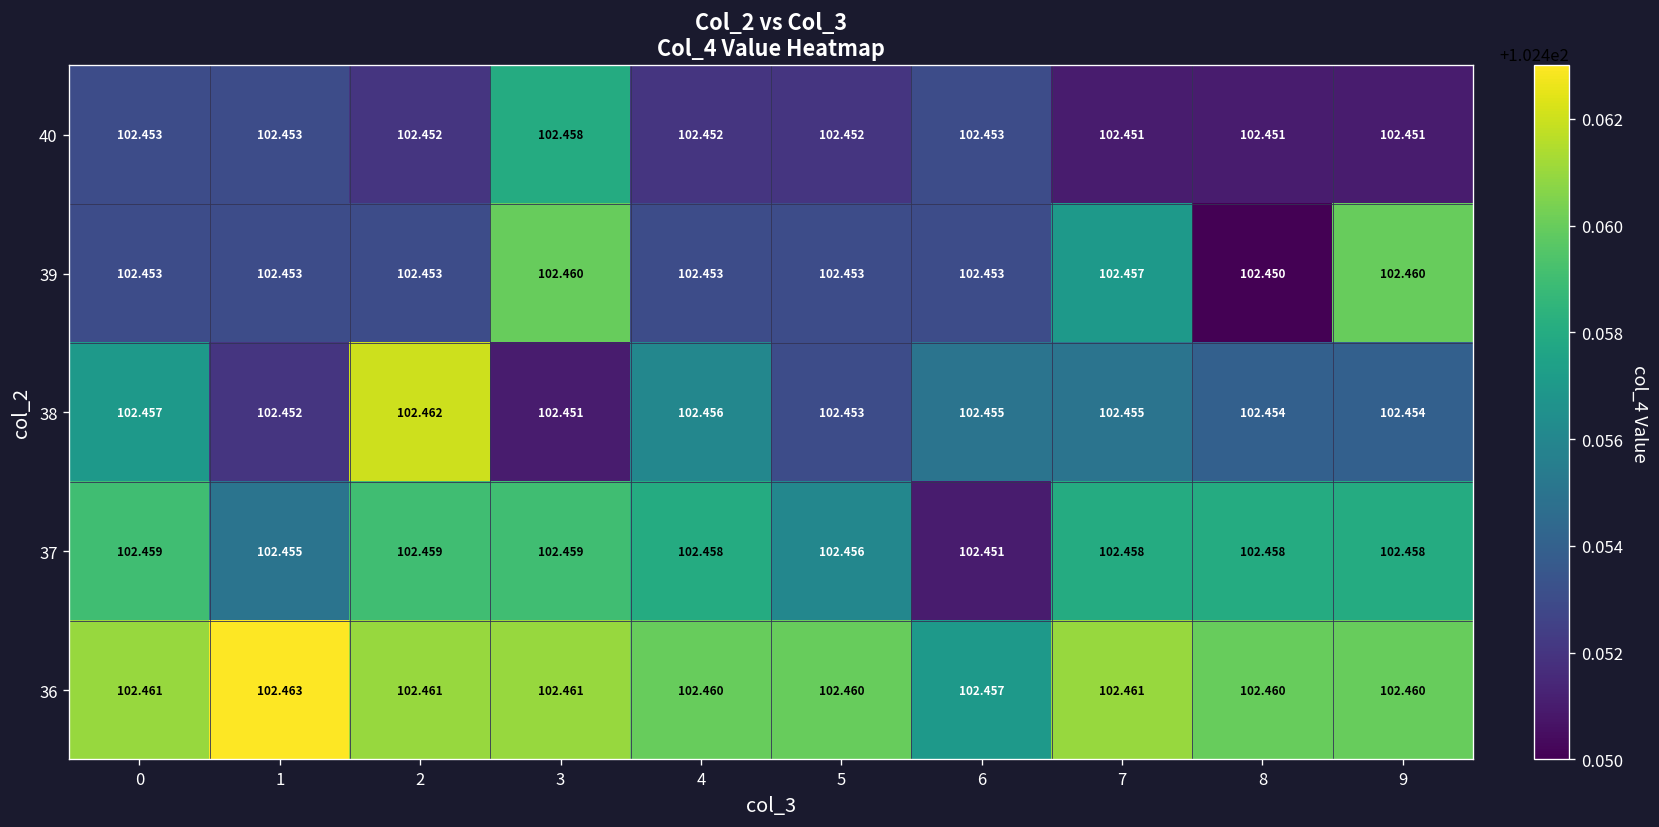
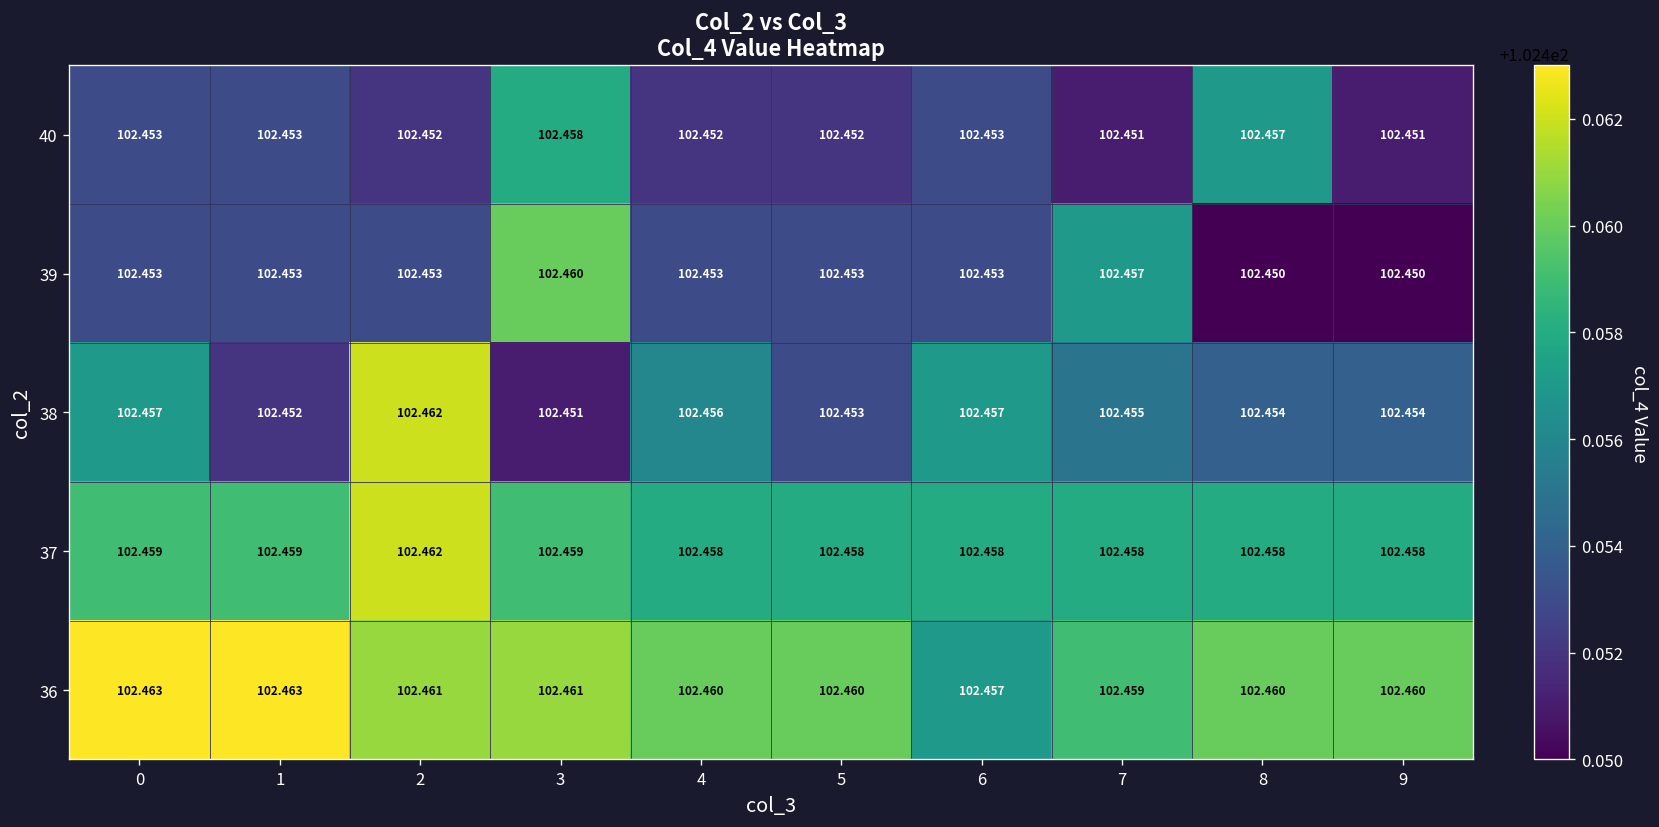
40, 8: 102.451 -> 102.457
39, 9: 102.460 -> 102.450
38, 6: 102.455 -> 102.457
37, 1: 102.455 -> 102.459
37, 2: 102.459 -> 102.462
37, 5: 102.456 -> 102.458
37, 6: 102.451 -> 102.458
36, 0: 102.461 -> 102.463
36, 7: 102.461 -> 102.459
